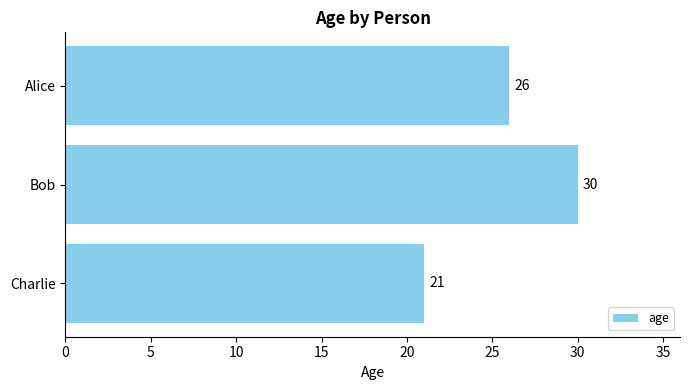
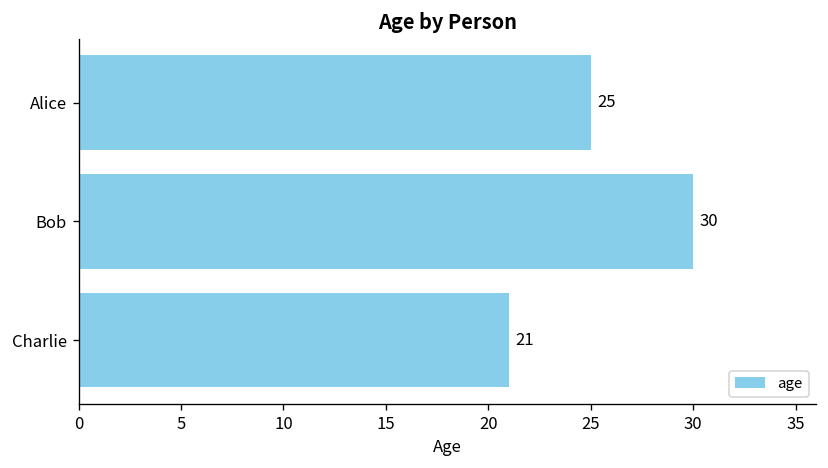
Alice: 26 -> 25
